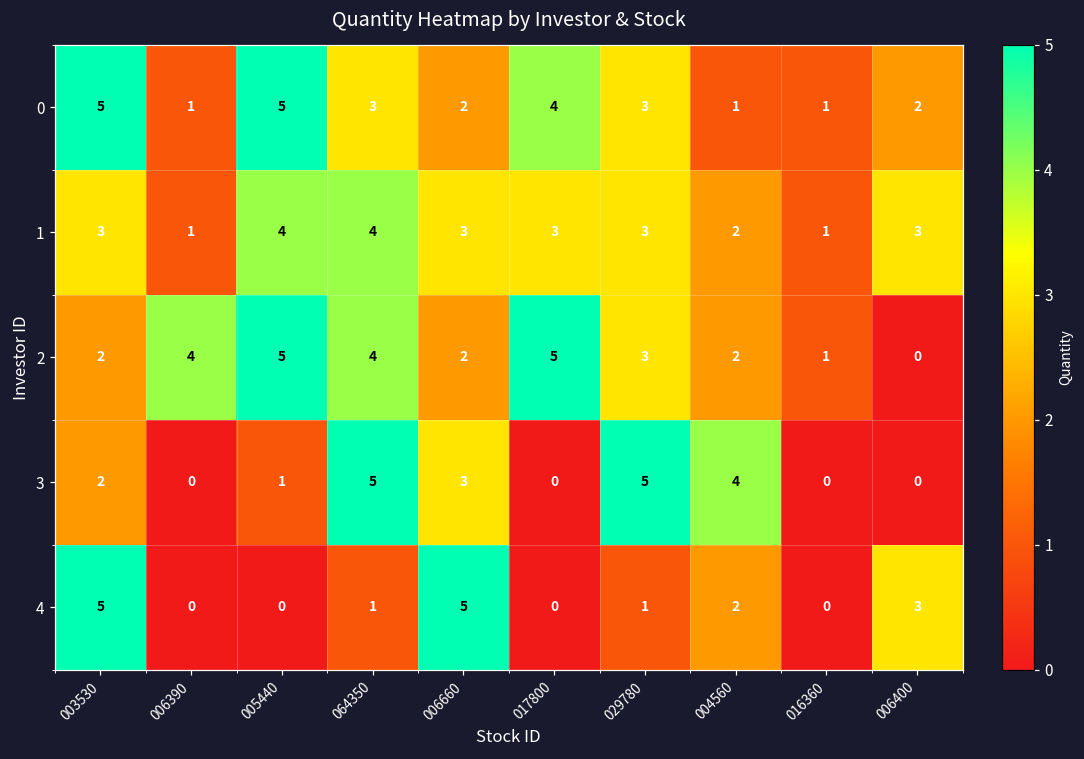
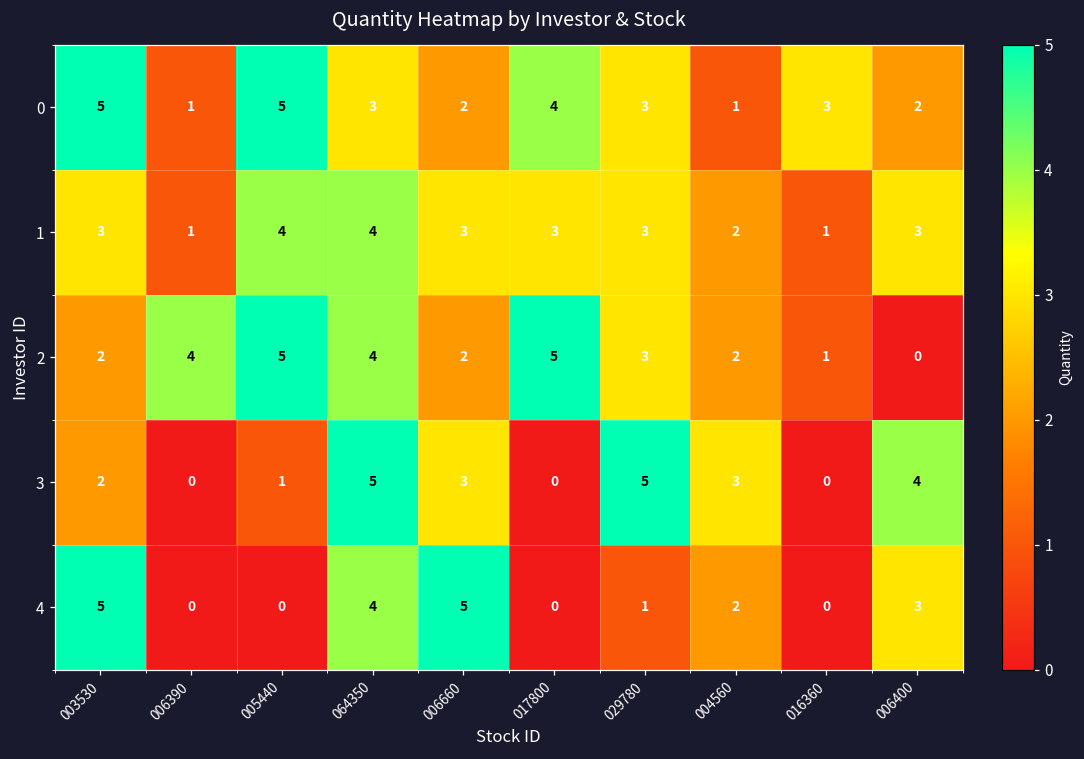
0, 016360: 1 -> 3
3, 004560: 4 -> 3
3, 006400: 0 -> 4
4, 064350: 1 -> 4
